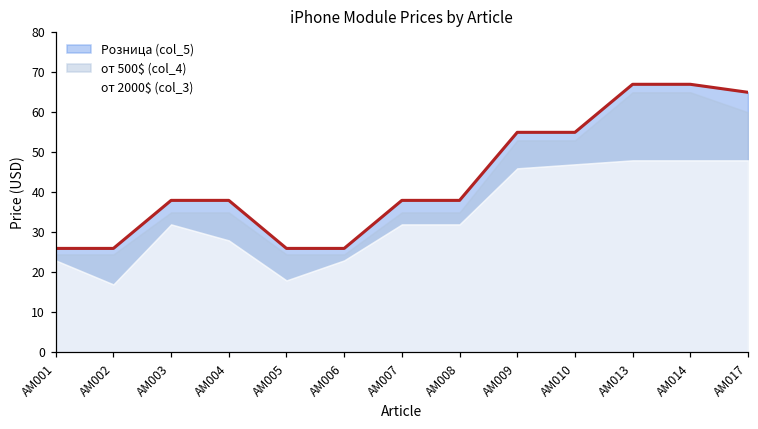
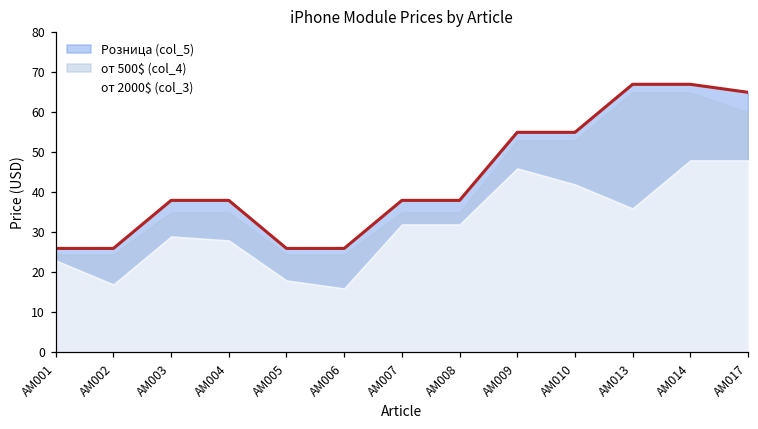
от 2000$ (col_3), AM003: 32 -> 29
от 2000$ (col_3), AM006: 23 -> 16
от 2000$ (col_3), AM010: 47 -> 42
от 2000$ (col_3), AM013: 48 -> 36
